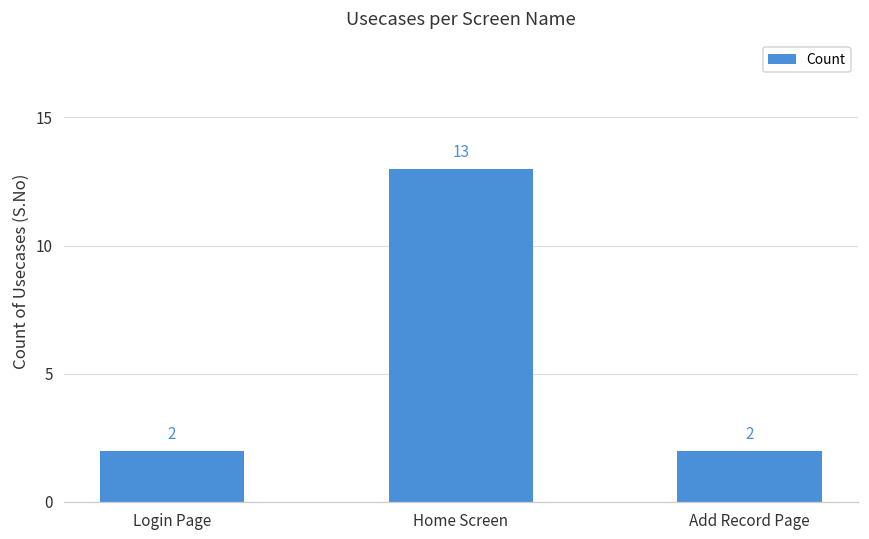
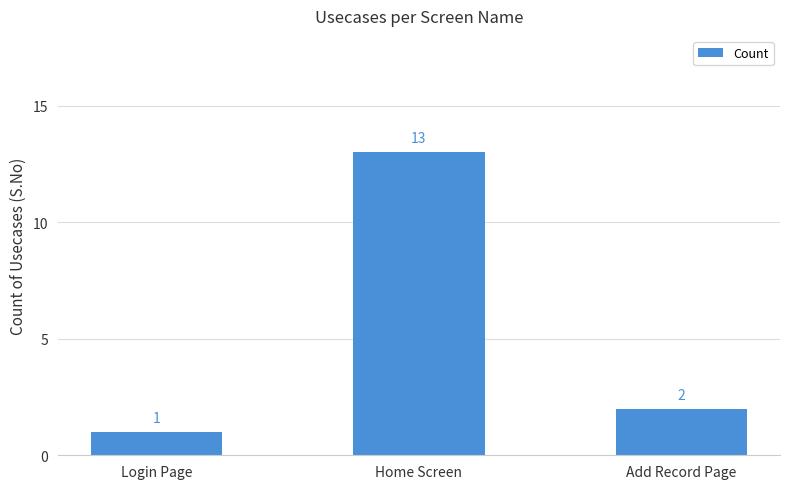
Login Page: 2 -> 1
